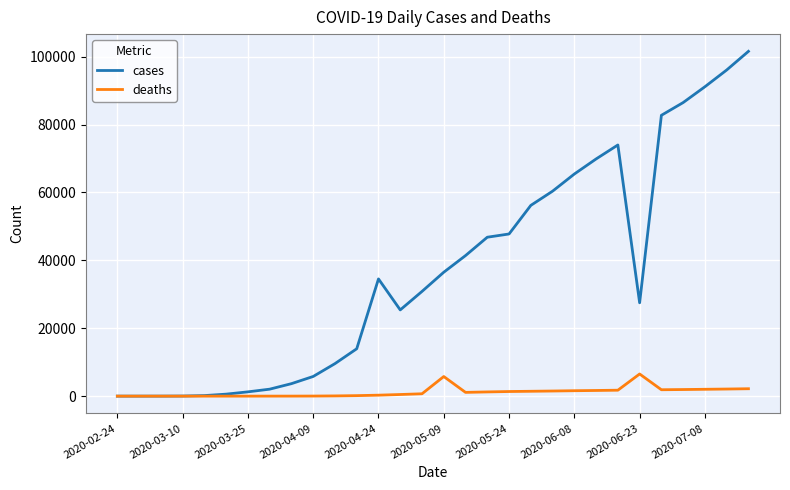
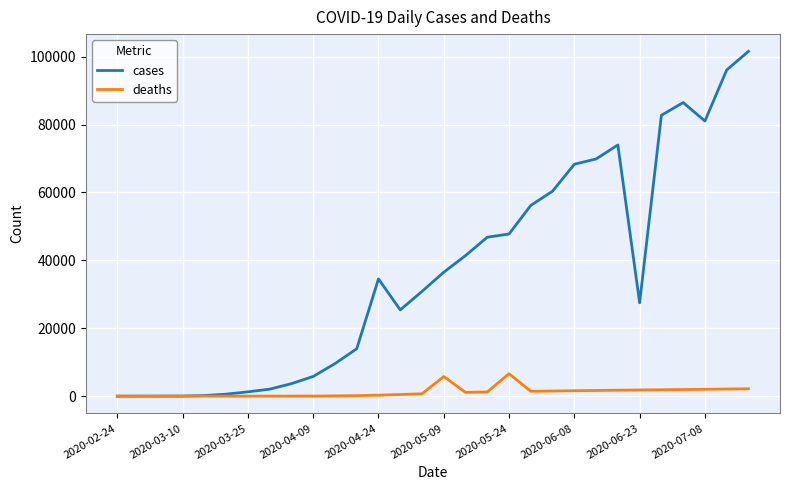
deaths, 2020-05-24: 1000 -> 7000
cases, 2020-06-08: 65000 -> 68000
deaths, 2020-06-23: 7000 -> 2000
cases, 2020-07-08: 91000 -> 81000
